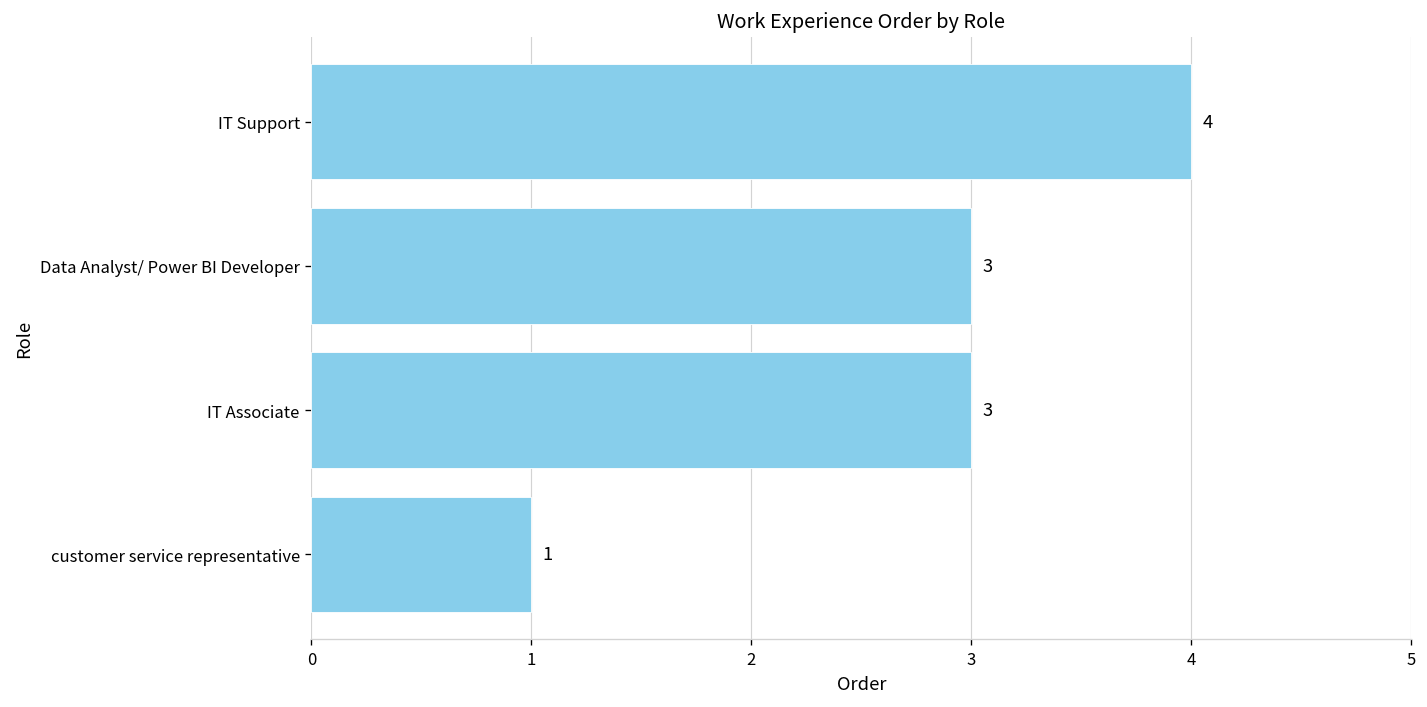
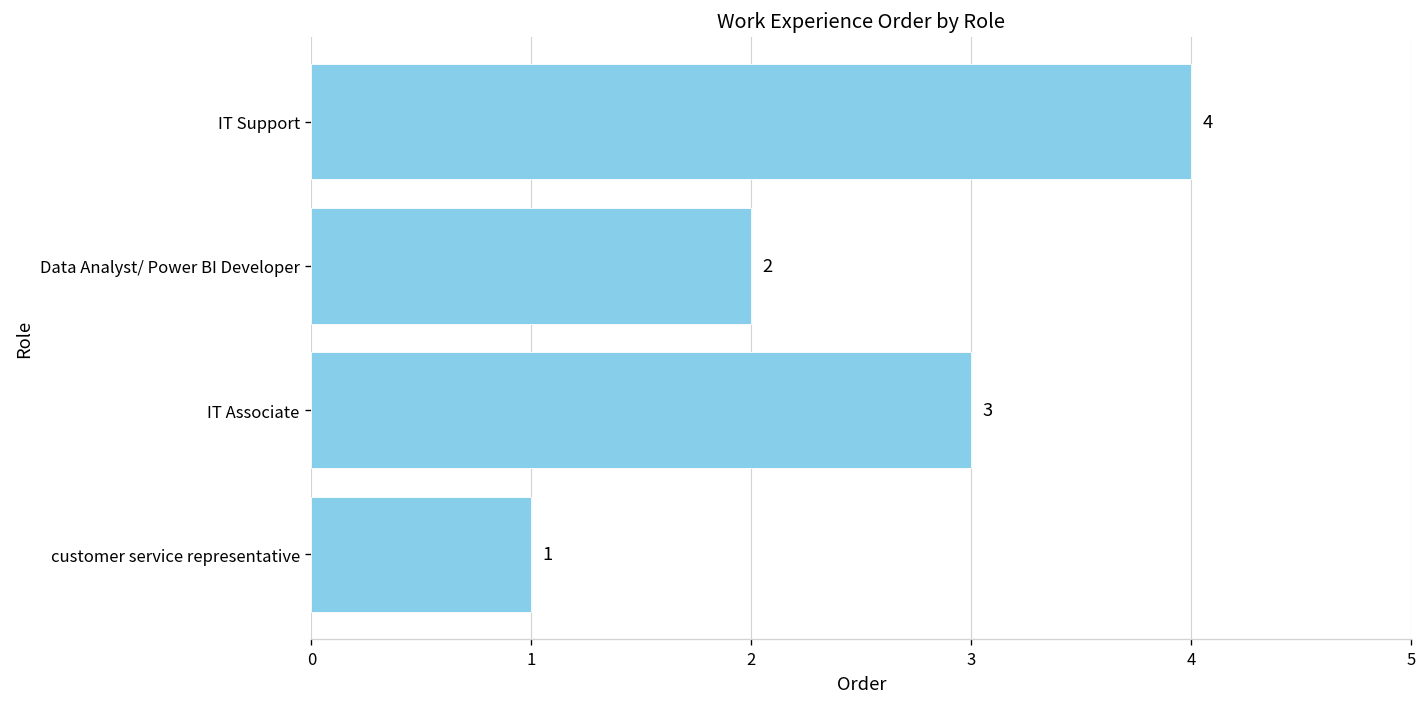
Data Analyst/ Power BI Developer: 3 -> 2
